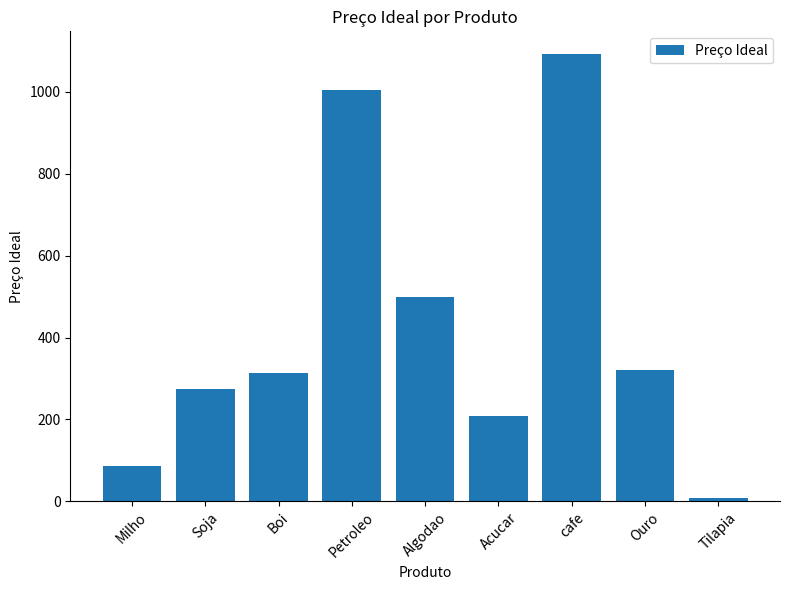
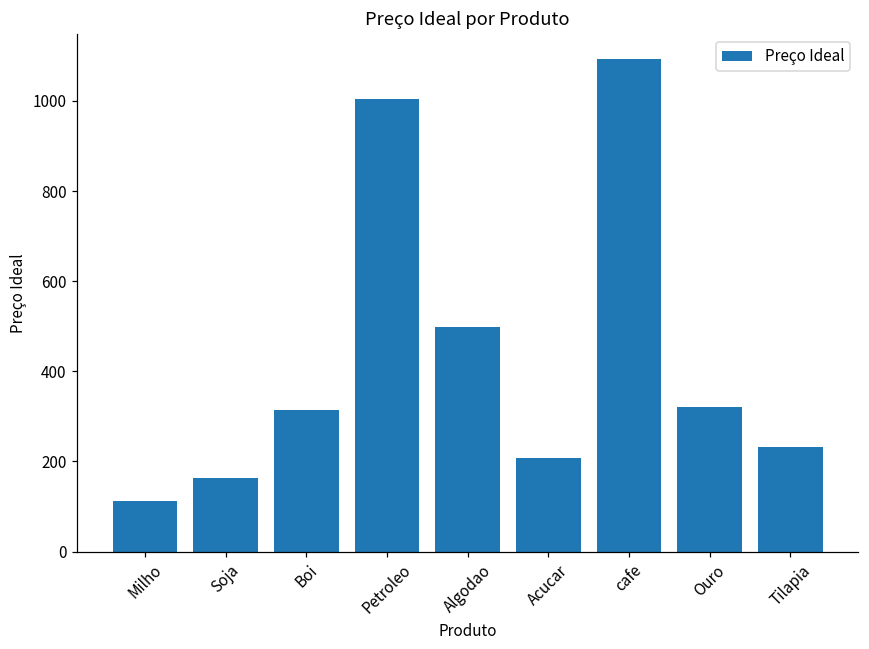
Milho: 90 -> 110
Soja: 270 -> 160
Tilapia: 10 -> 230
